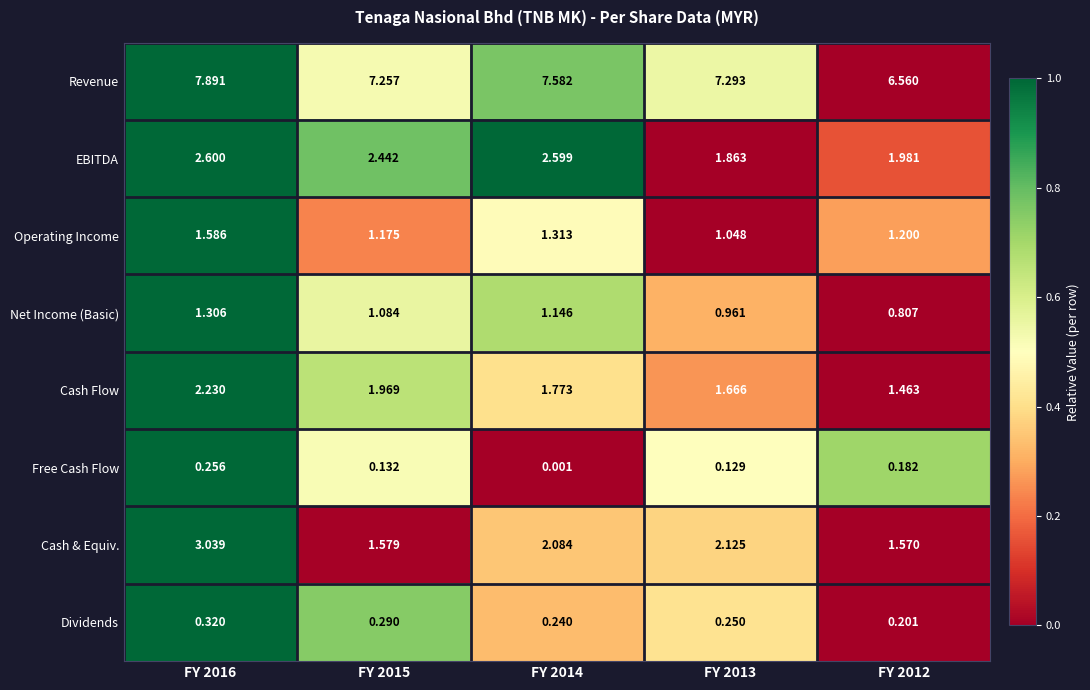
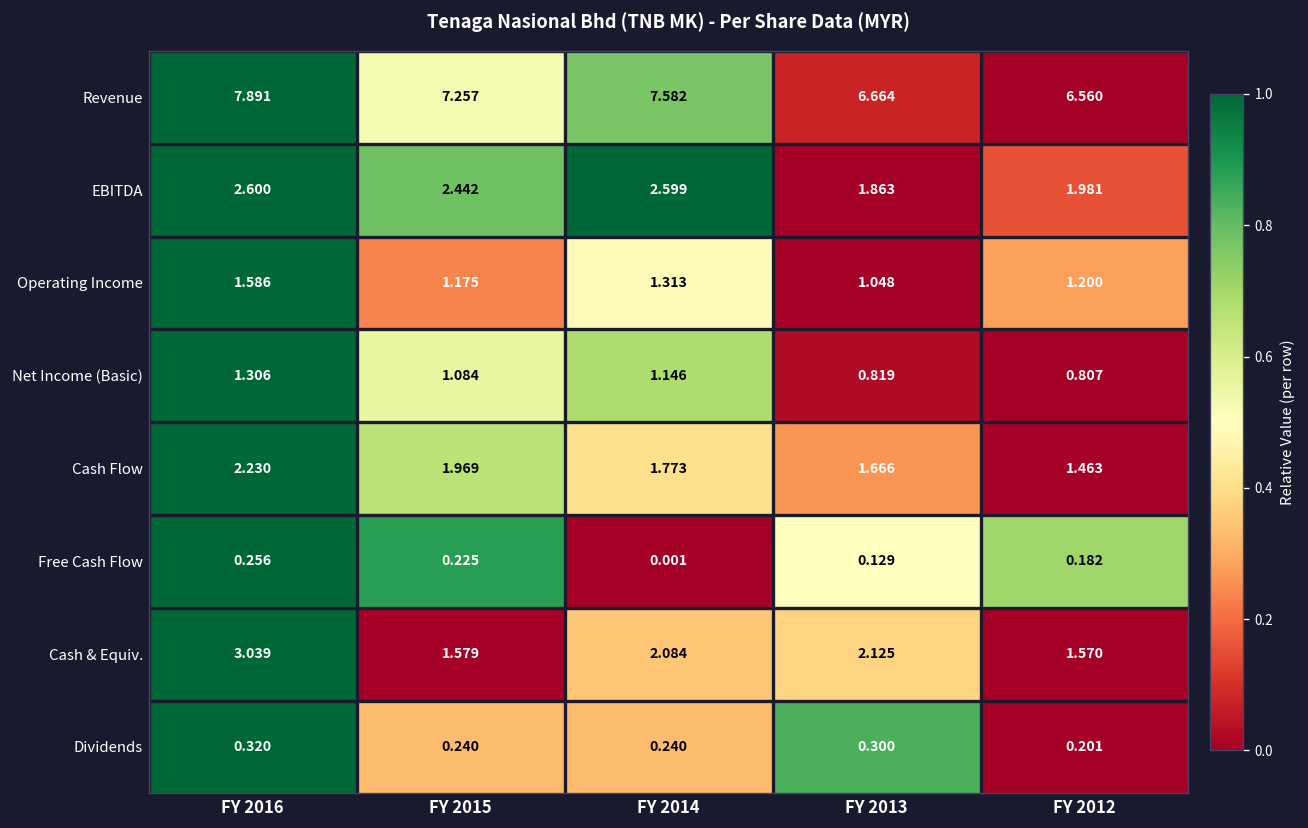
Revenue, FY 2013: 7.293 -> 6.664
Net Income (Basic), FY 2013: 0.961 -> 0.819
Free Cash Flow, FY 2015: 0.132 -> 0.225
Dividends, FY 2015: 0.290 -> 0.240
Dividends, FY 2013: 0.250 -> 0.300
